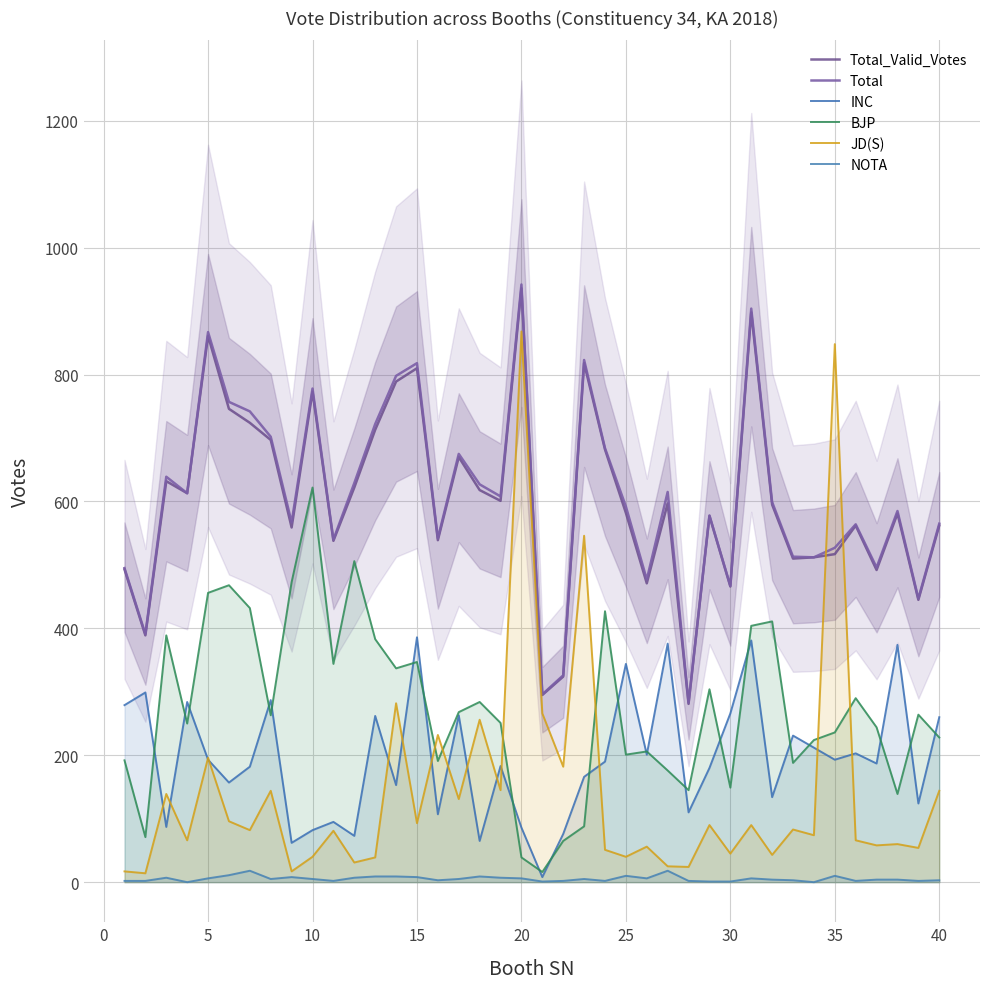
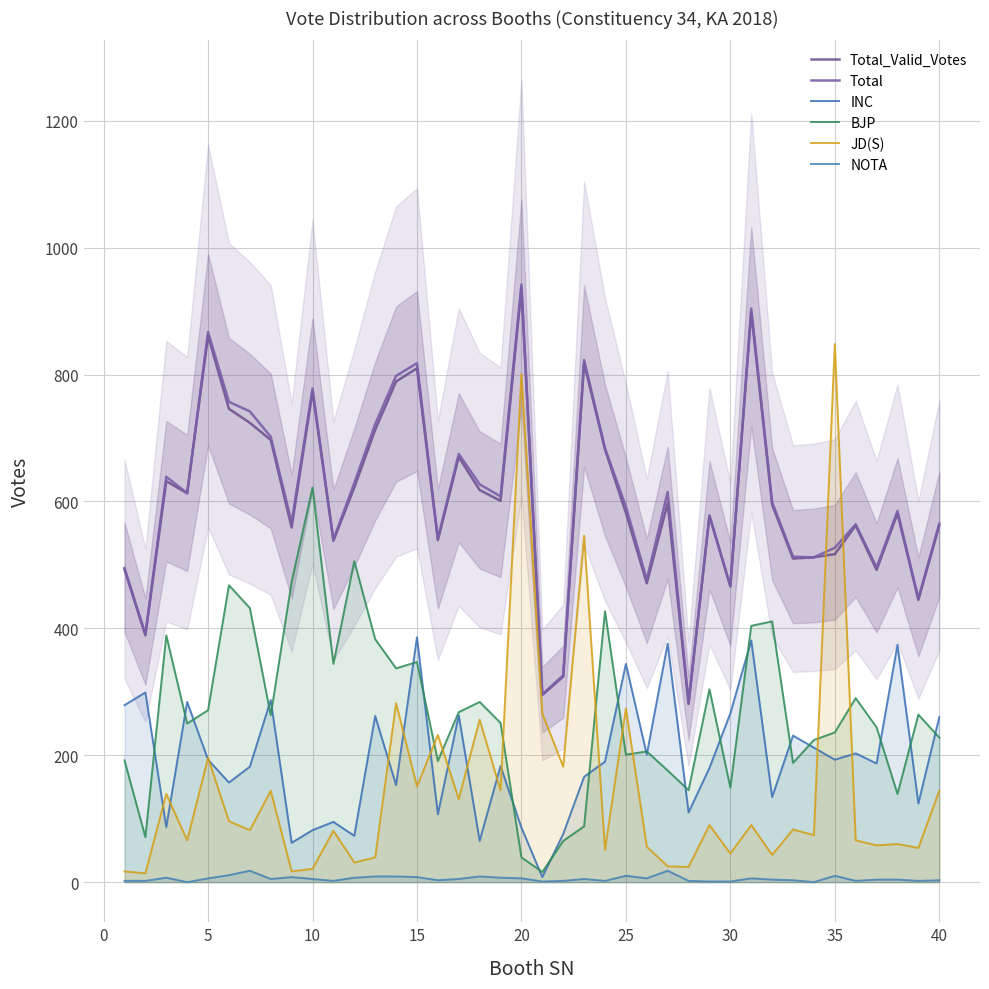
BJP, 5: 460 -> 270
JD(S), 10: 40 -> 20
JD(S), 15: 90 -> 150
JD(S), 20: 870 -> 800
JD(S), 25: 40 -> 270
